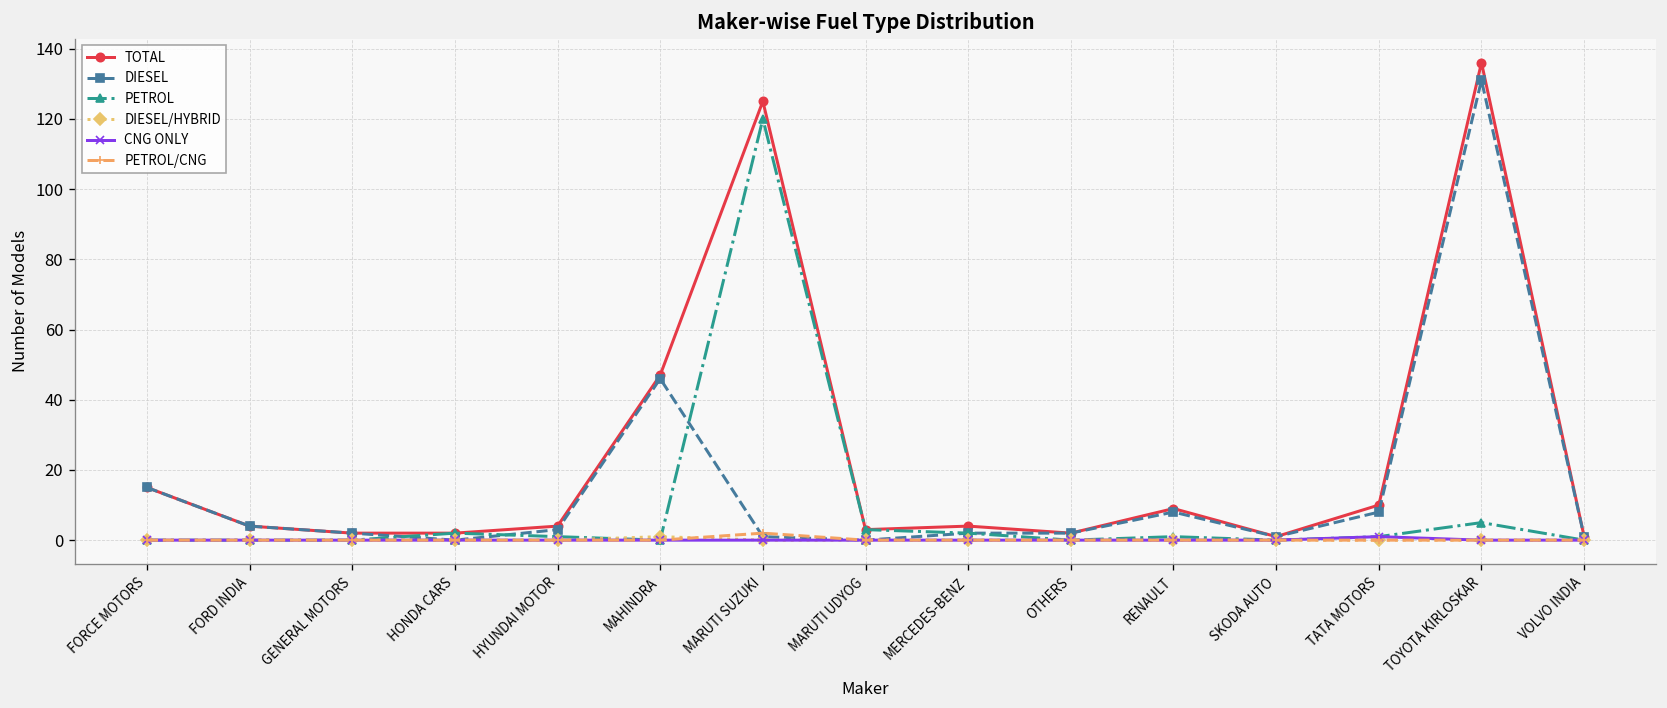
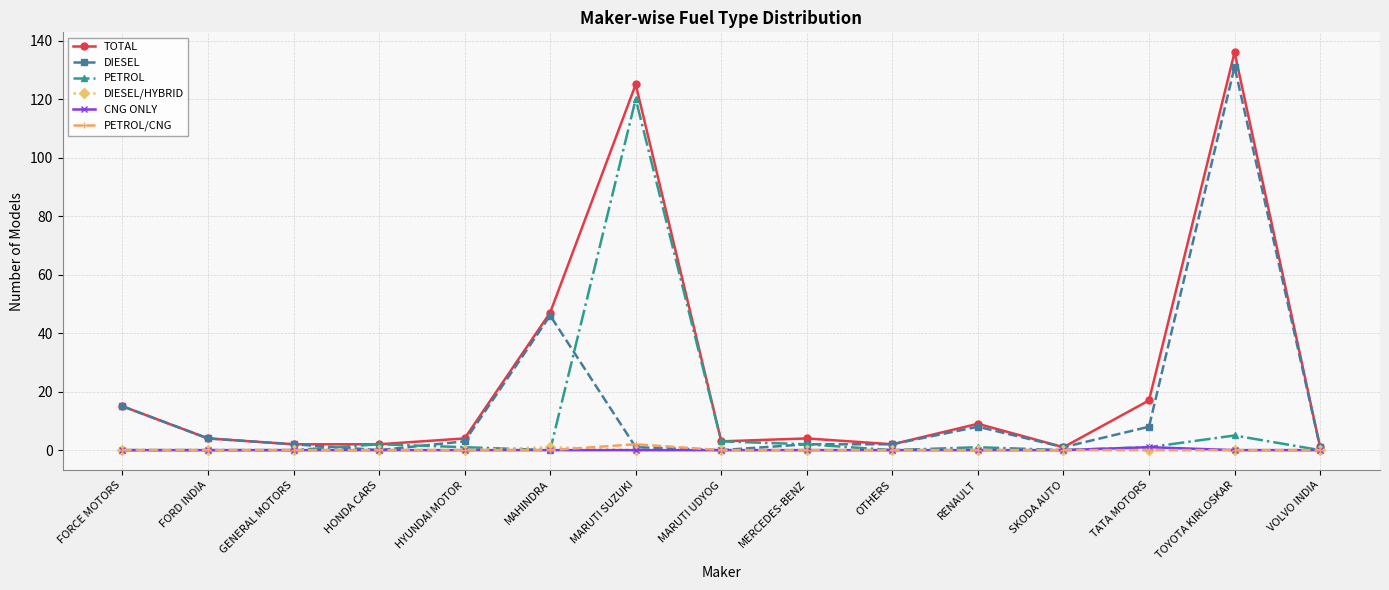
TOTAL, TATA MOTORS: 10 -> 17
